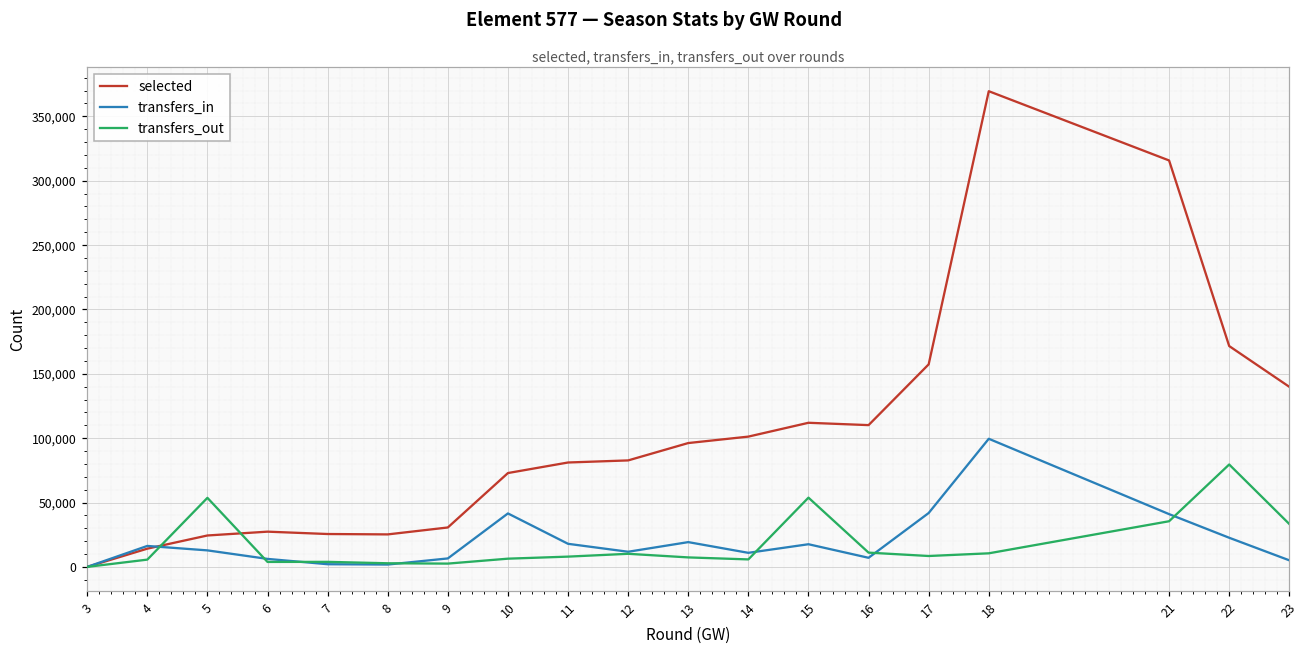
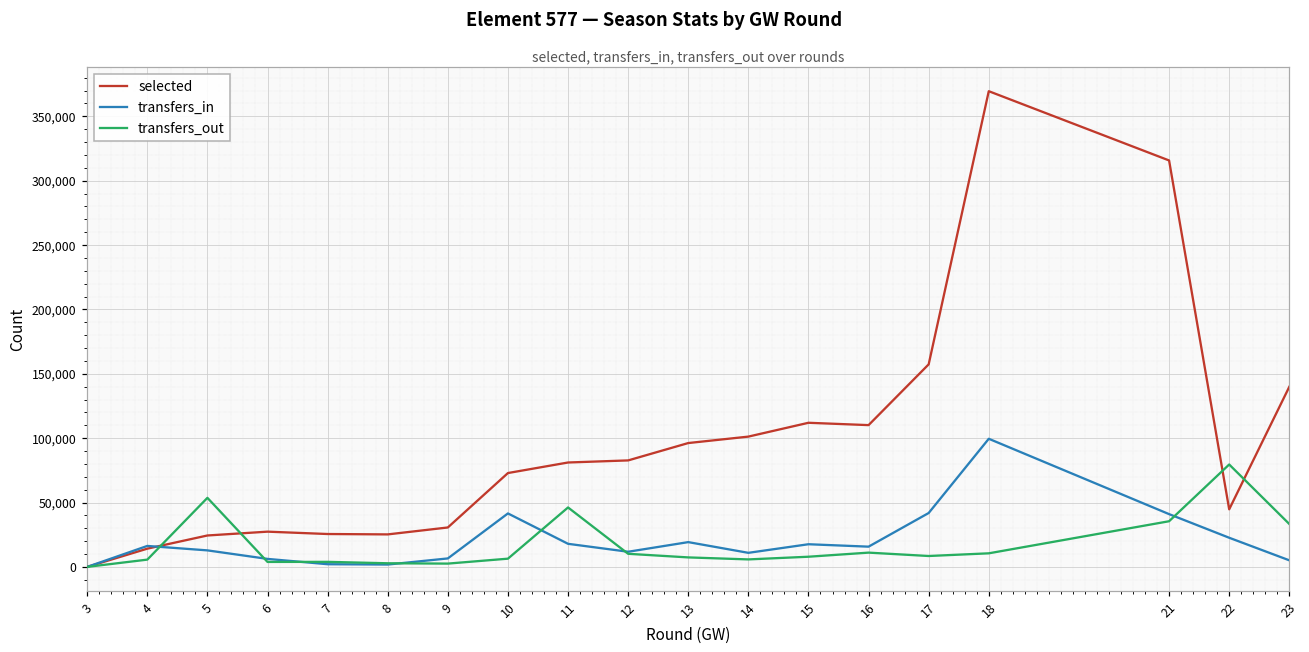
transfers_out, 11: 8,000 -> 46,000
transfers_out, 15: 54,000 -> 8,000
transfers_in, 16: 7,000 -> 16,000
selected, 22: 172,000 -> 45,000
